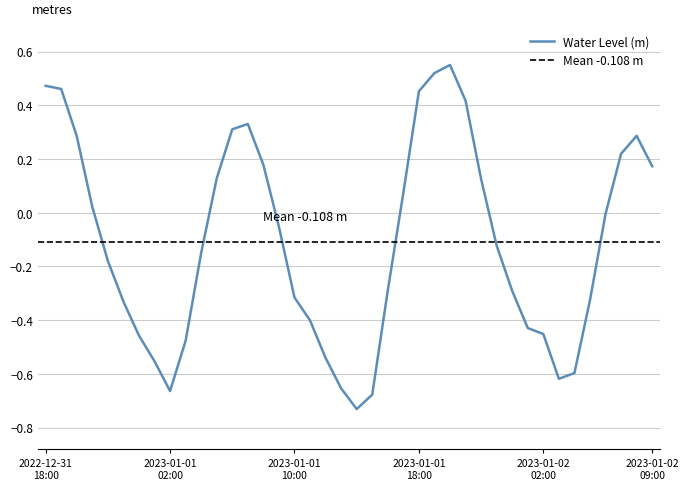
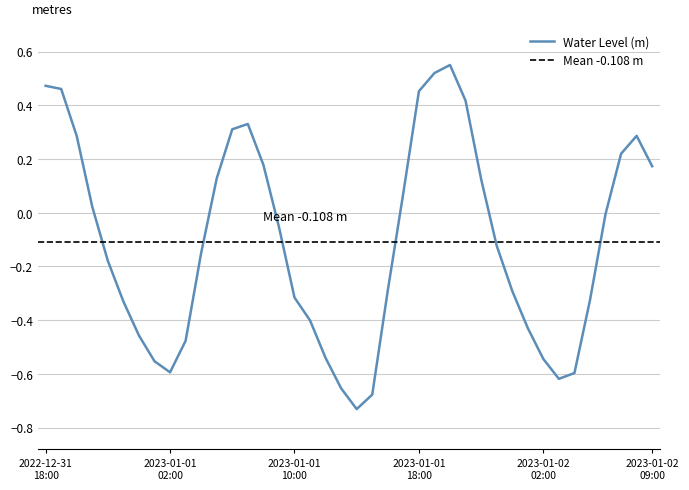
2023-01-01 02:00: -0.66 -> -0.59
2023-01-02 02:00: -0.45 -> -0.54
